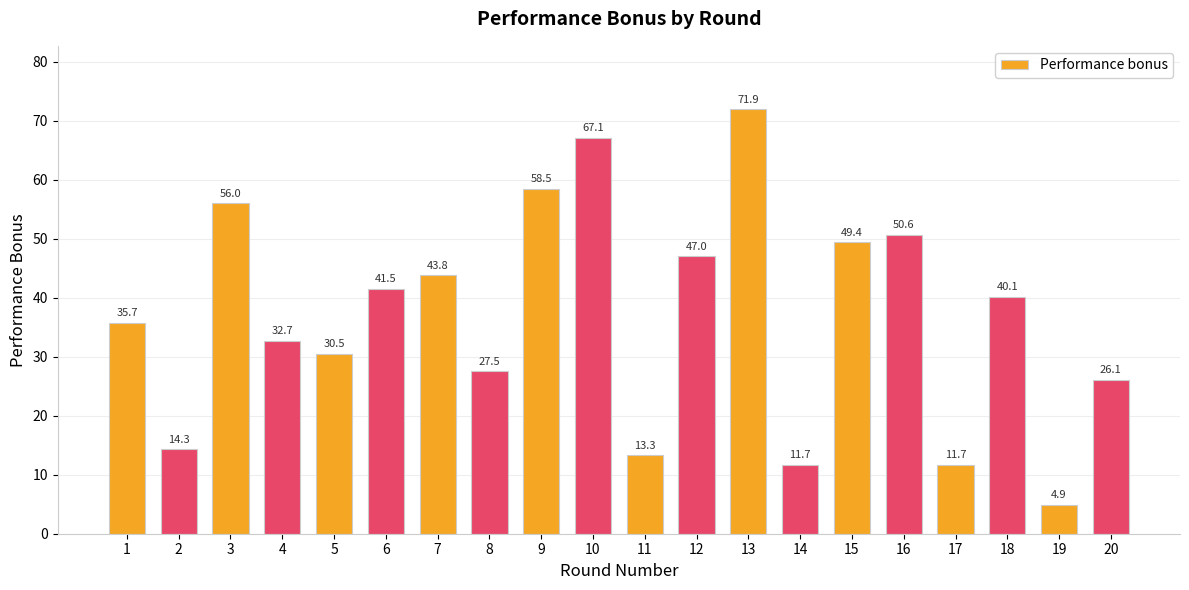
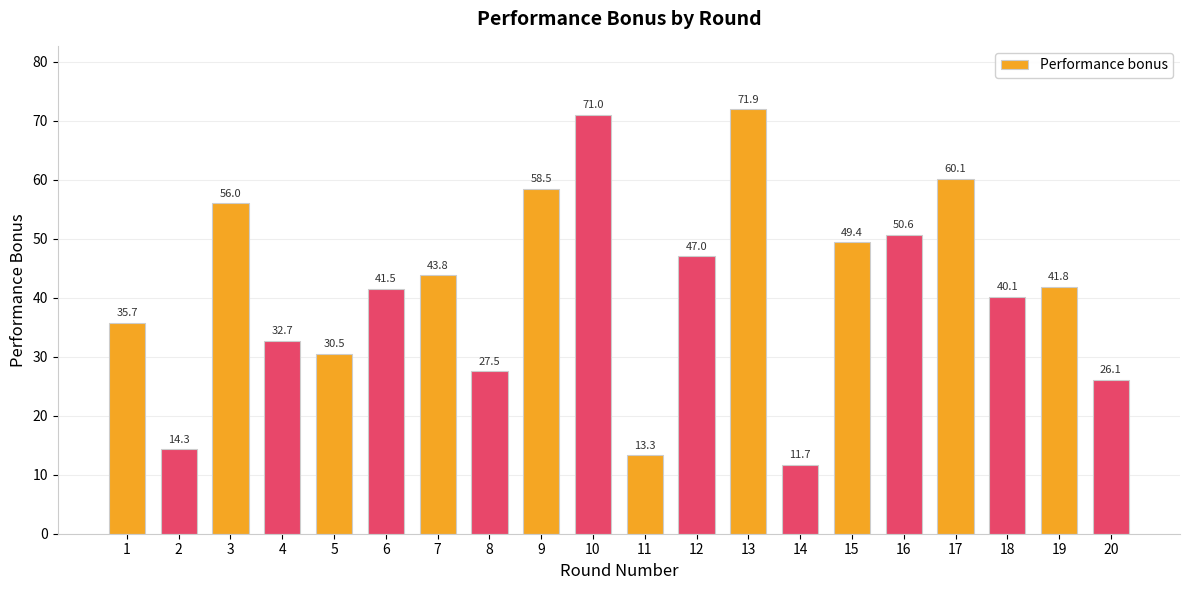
10: 67.1 -> 71.0
17: 11.7 -> 60.1
19: 4.9 -> 41.8
